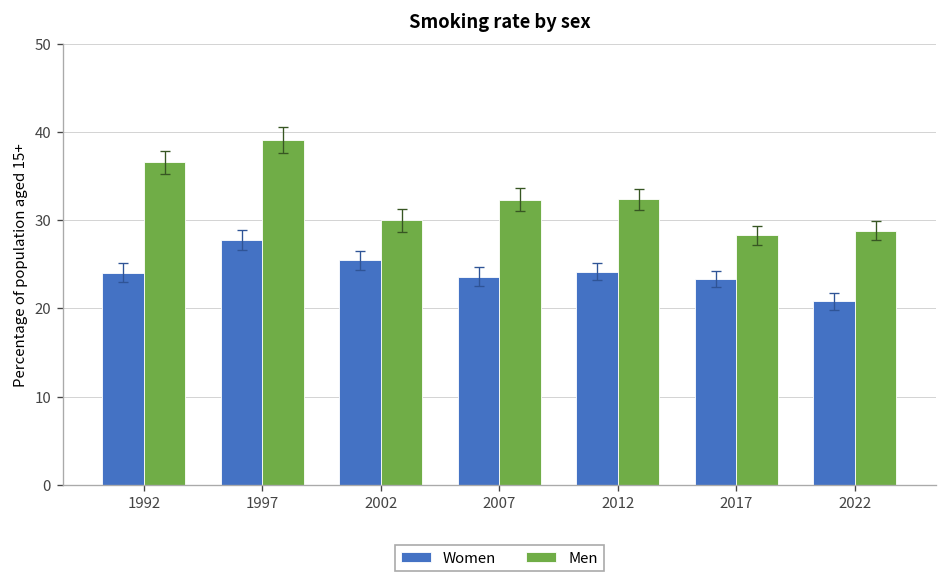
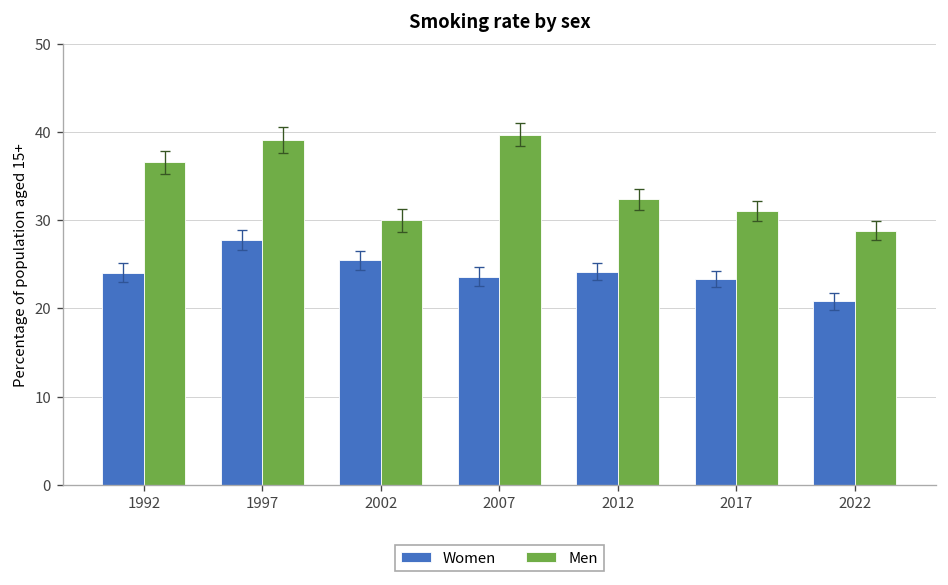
Men, 2007: 32 -> 40
Men, 2017: 28 -> 31
